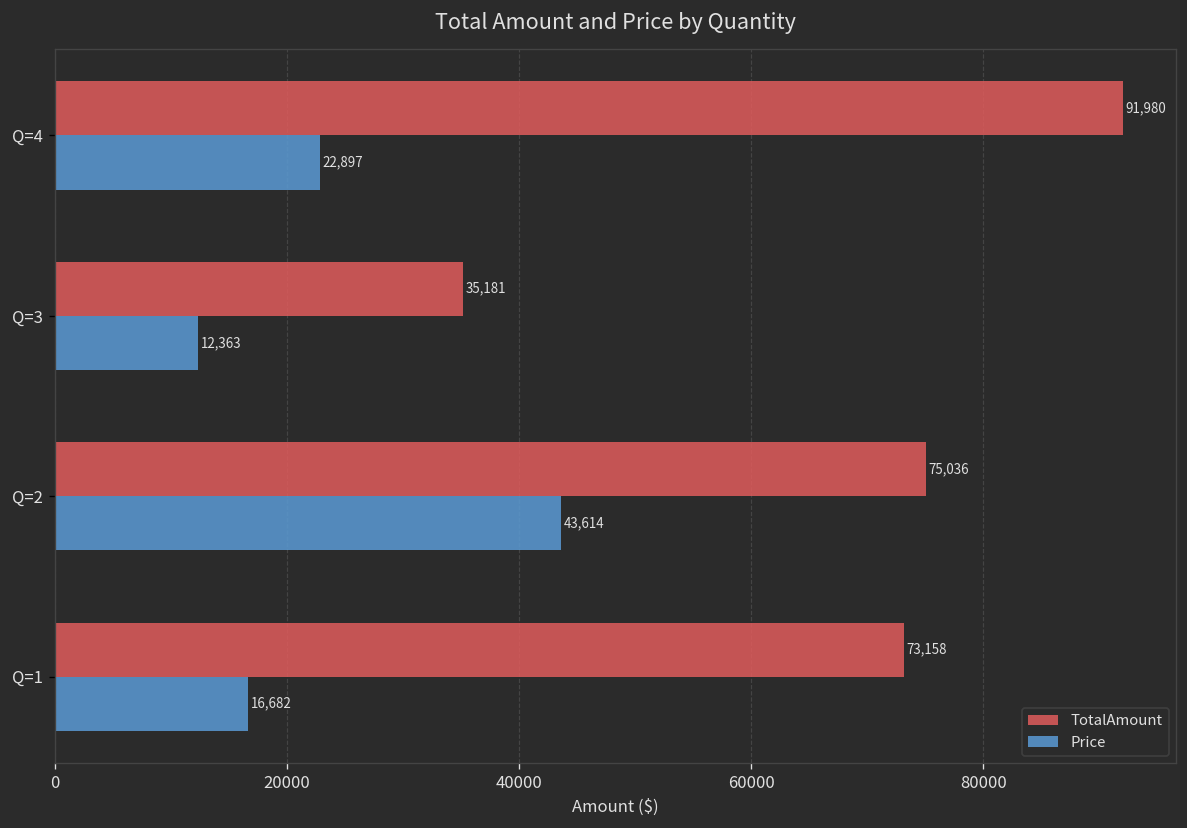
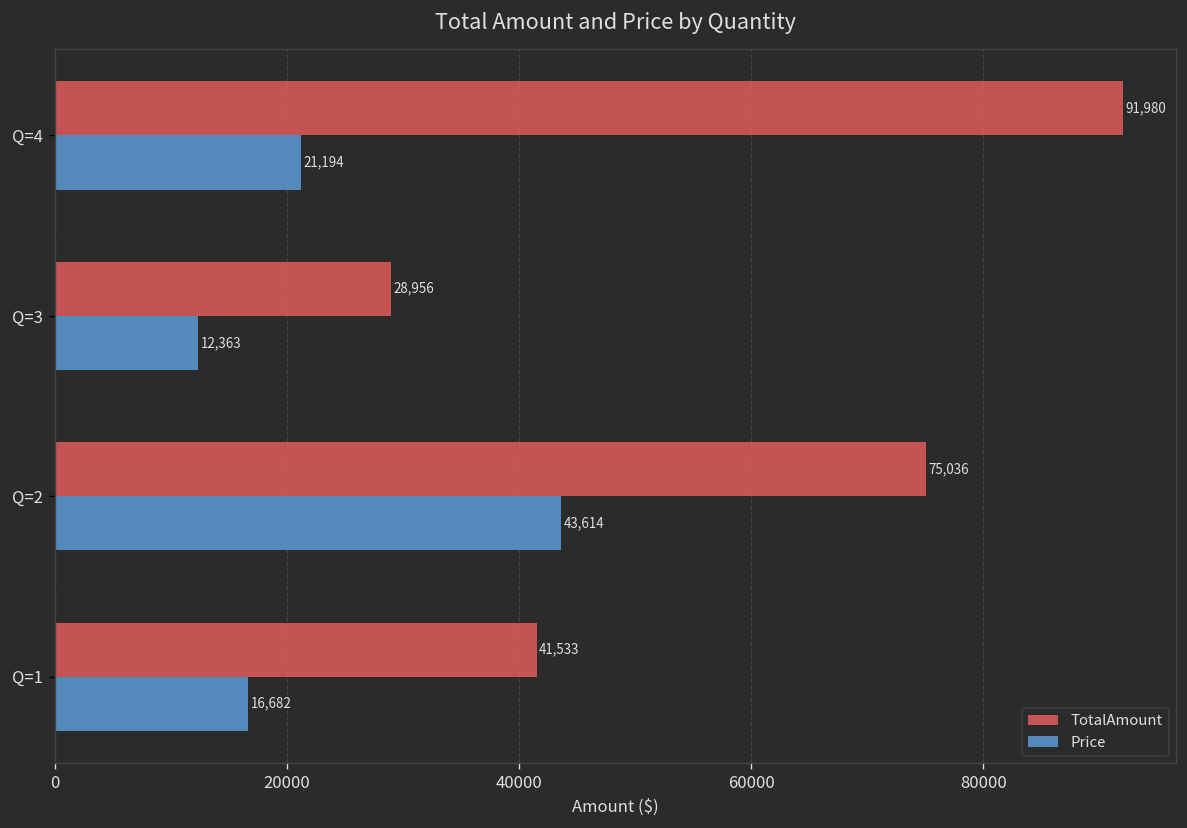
Price, Q=4: 22,897 -> 21,194
TotalAmount, Q=3: 35,181 -> 28,956
TotalAmount, Q=1: 73,158 -> 41,533
